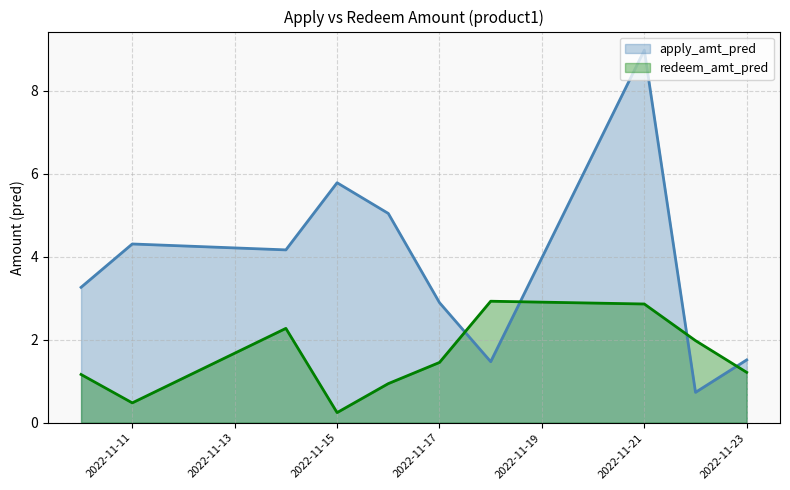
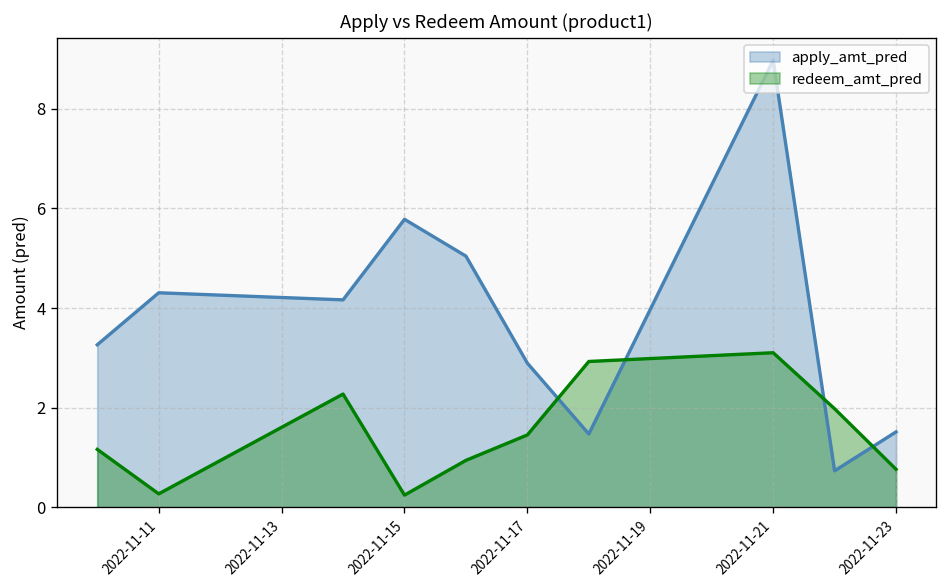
redeem_amt_pred, 2022-11-11: 0.5 -> 0.3
redeem_amt_pred, 2022-11-21: 2.9 -> 3.1
redeem_amt_pred, 2022-11-23: 1.2 -> 0.8
